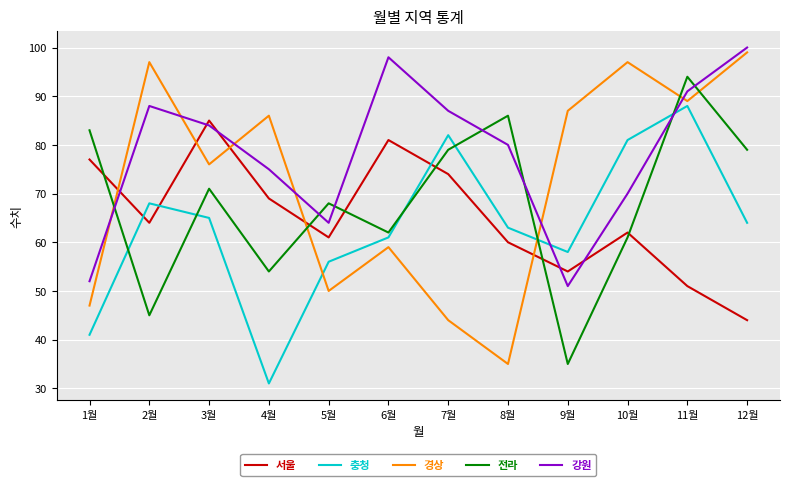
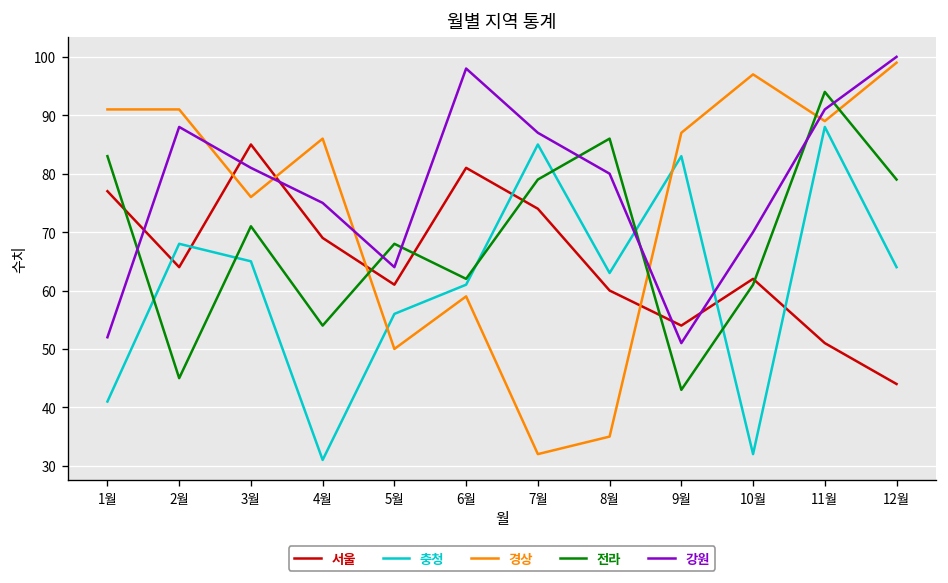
경상, 1월: 47 -> 91
경상, 2월: 97 -> 91
강원, 3월: 84 -> 81
충청, 7월: 82 -> 85
경상, 7월: 44 -> 32
충청, 9월: 58 -> 83
전라, 9월: 35 -> 43
충청, 10월: 81 -> 32
